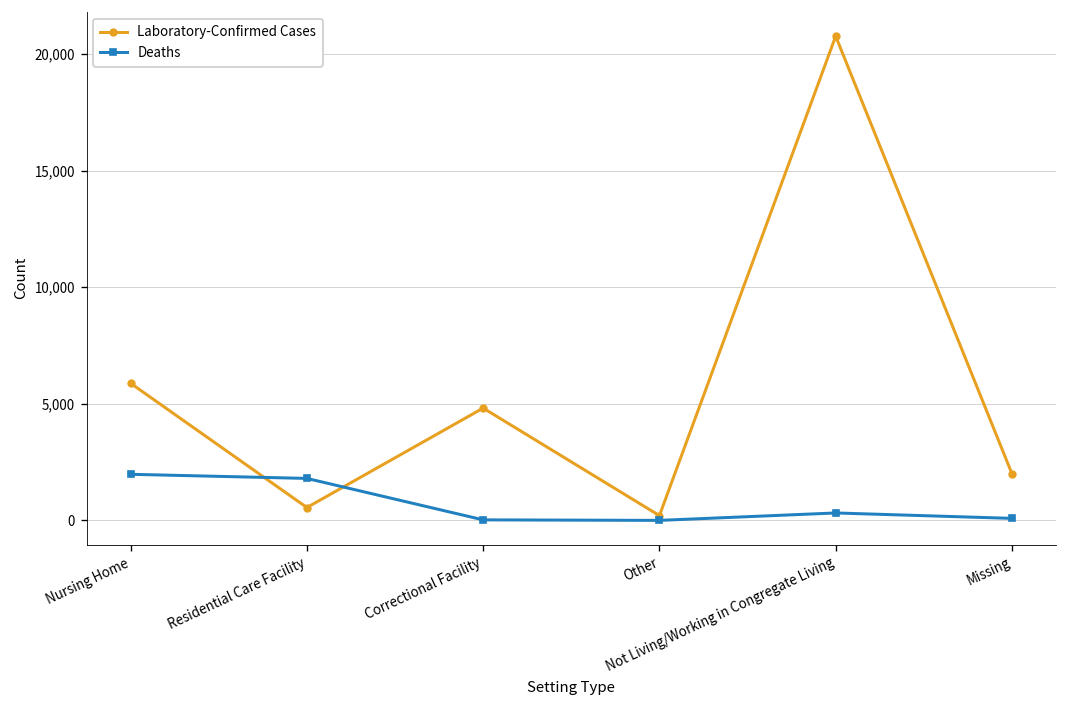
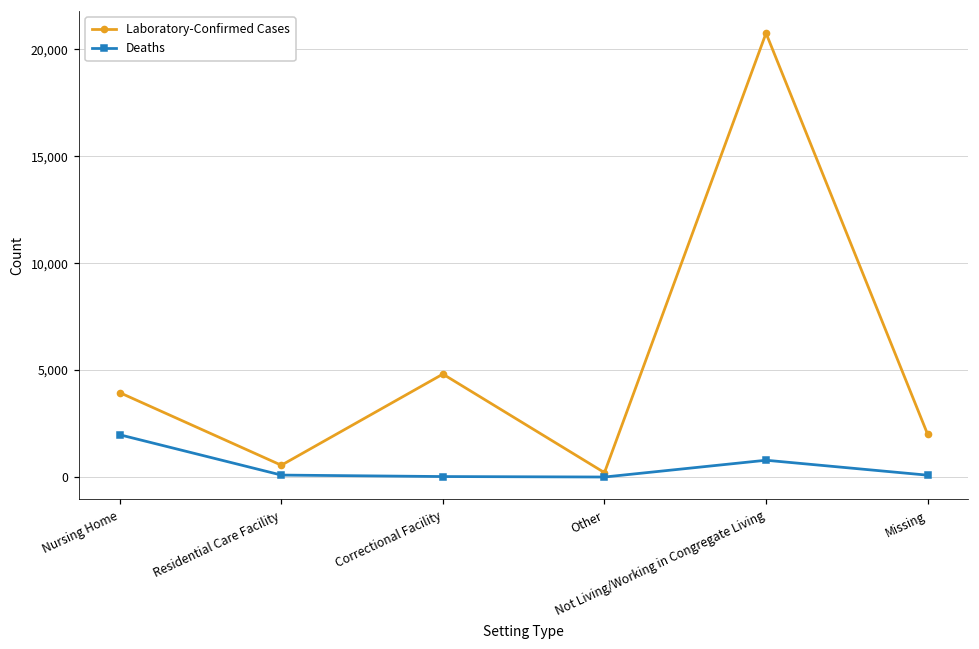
Laboratory-Confirmed Cases, Nursing Home: 5,900 -> 3,900
Deaths, Residential Care Facility: 1,800 -> 100
Deaths, Not Living/Working in Congregate Living: 300 -> 800
